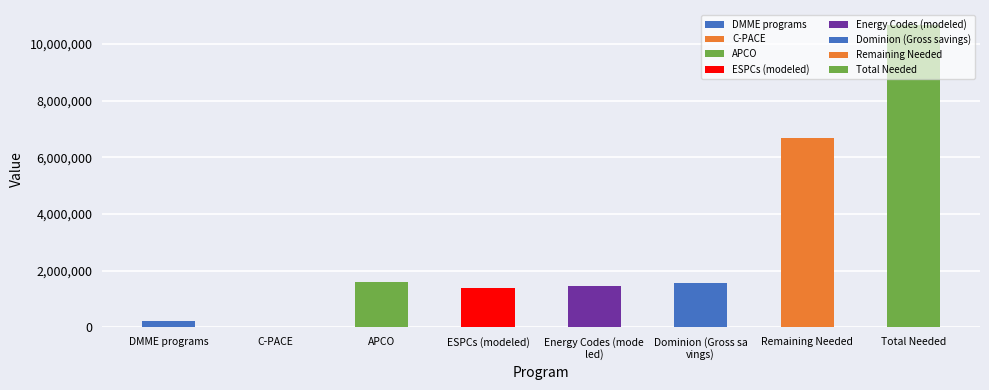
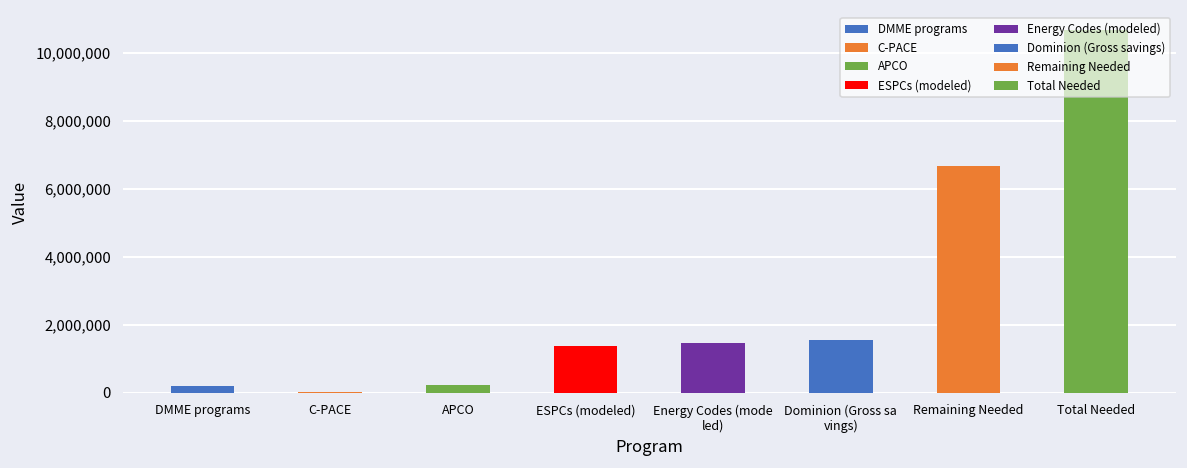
APCO: 1,600,000 -> 200,000
